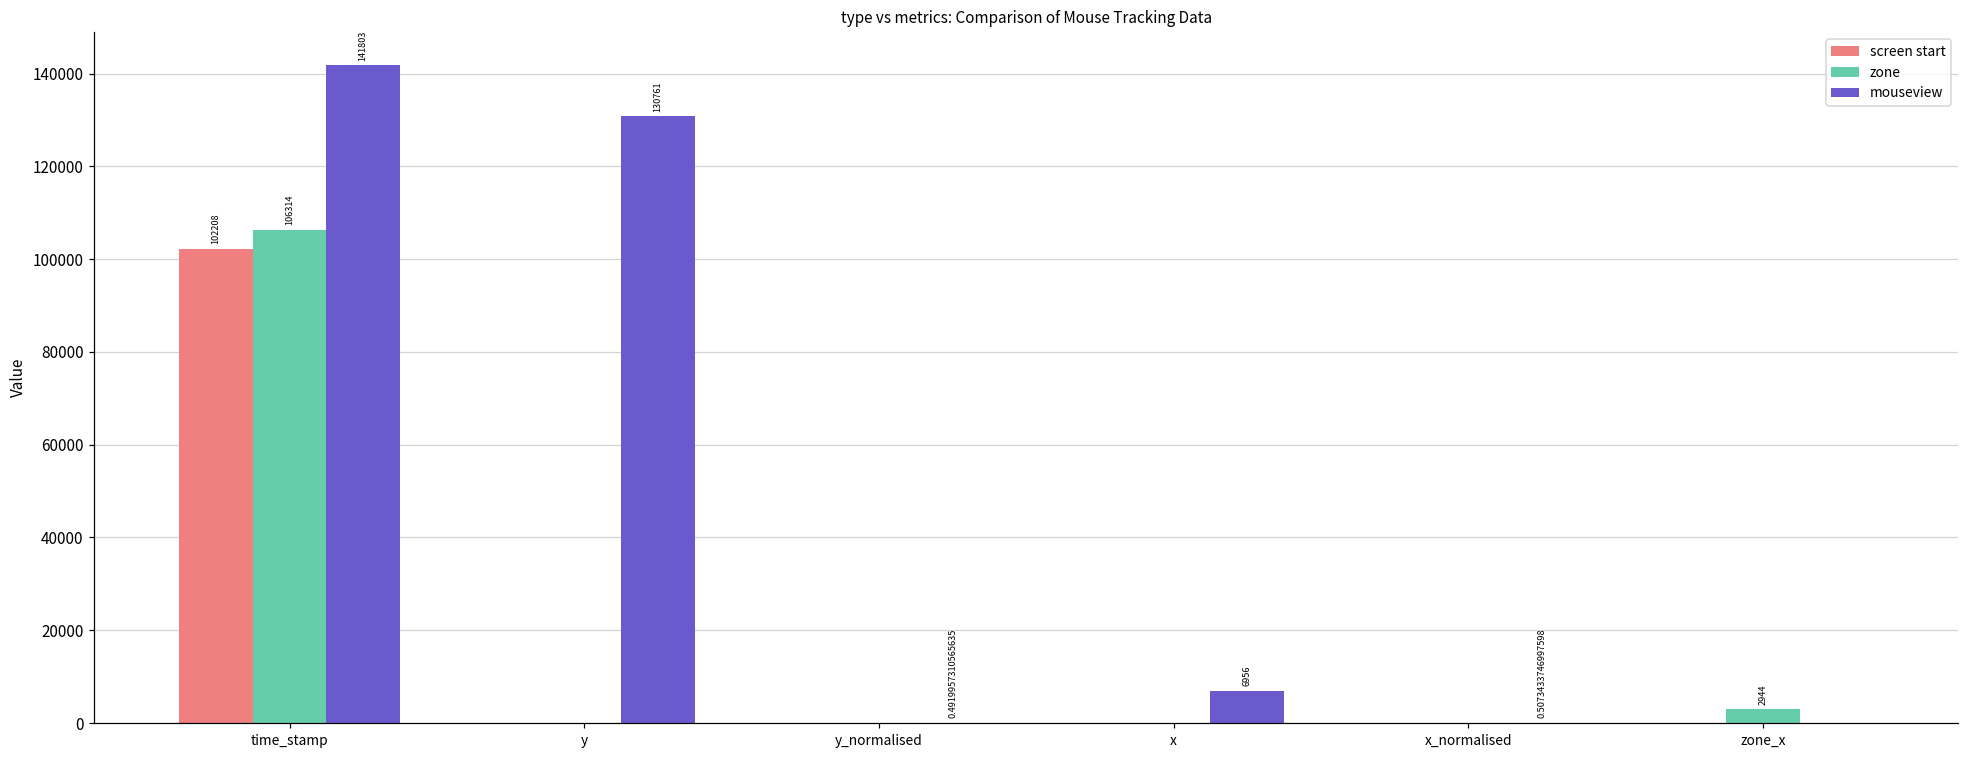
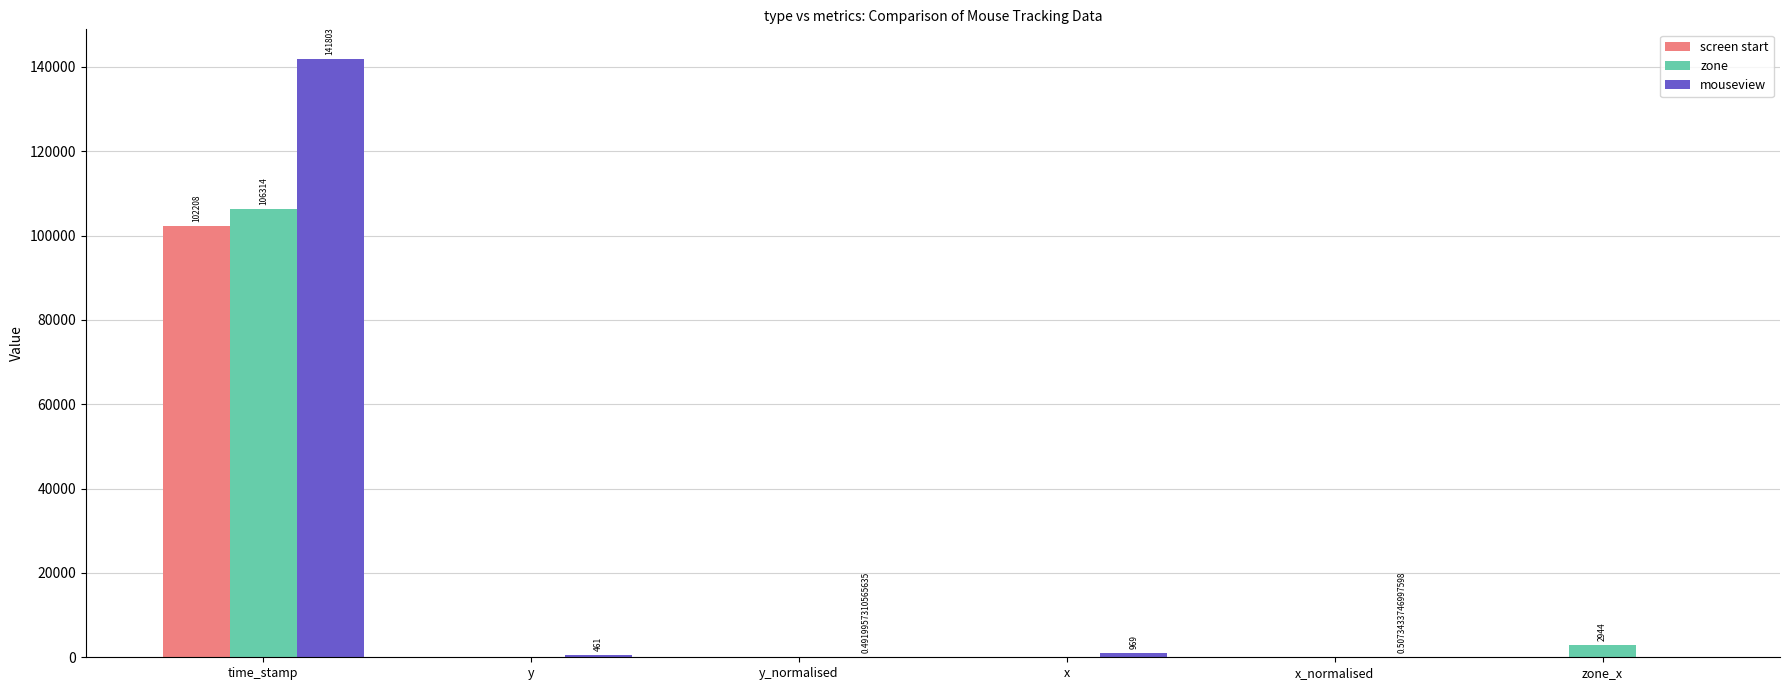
mouseview, y: 130761 -> 461
mouseview, x: 6956 -> 969
